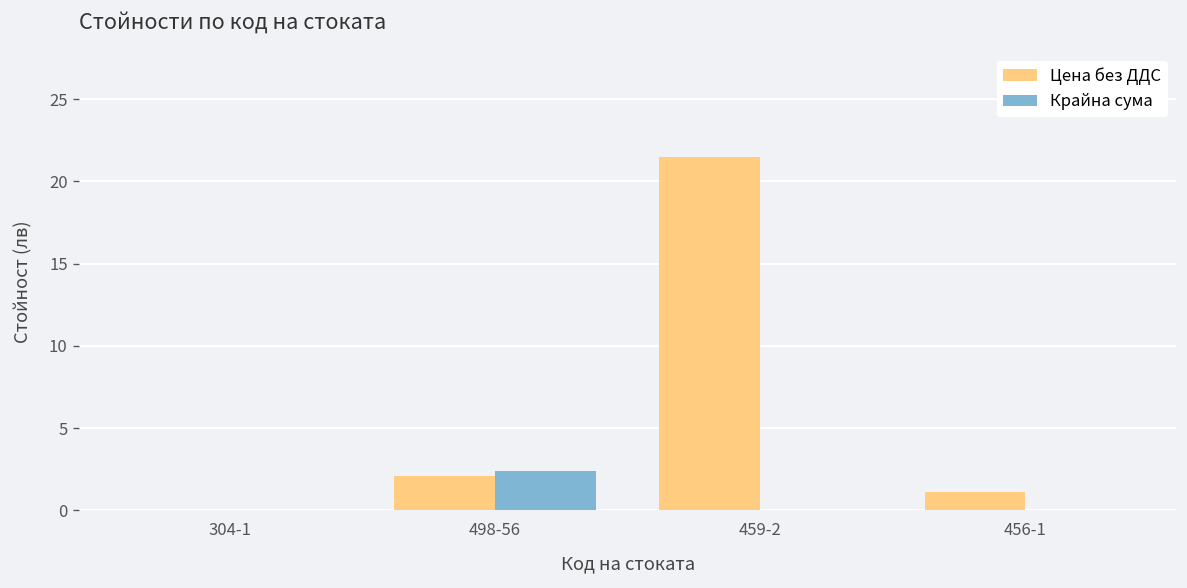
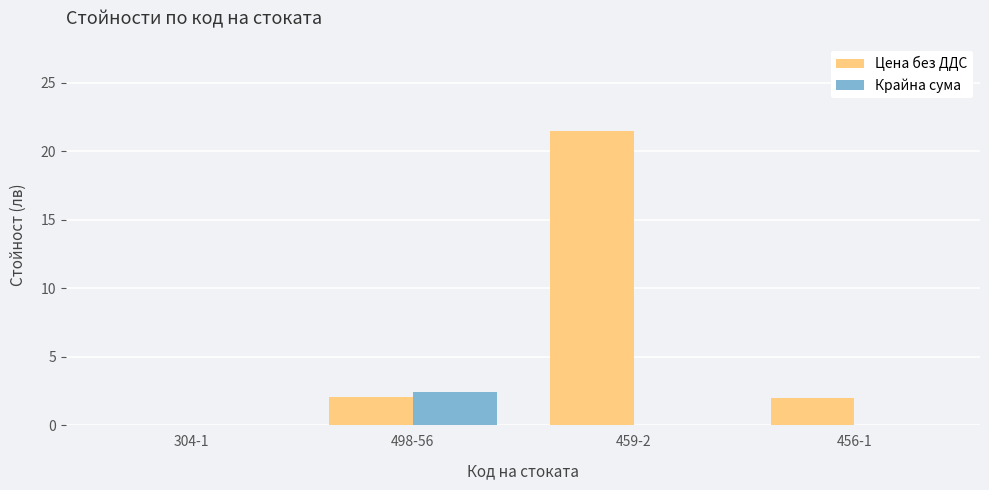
Цена без ДДС, 456-1: 1.1 -> 2.0
